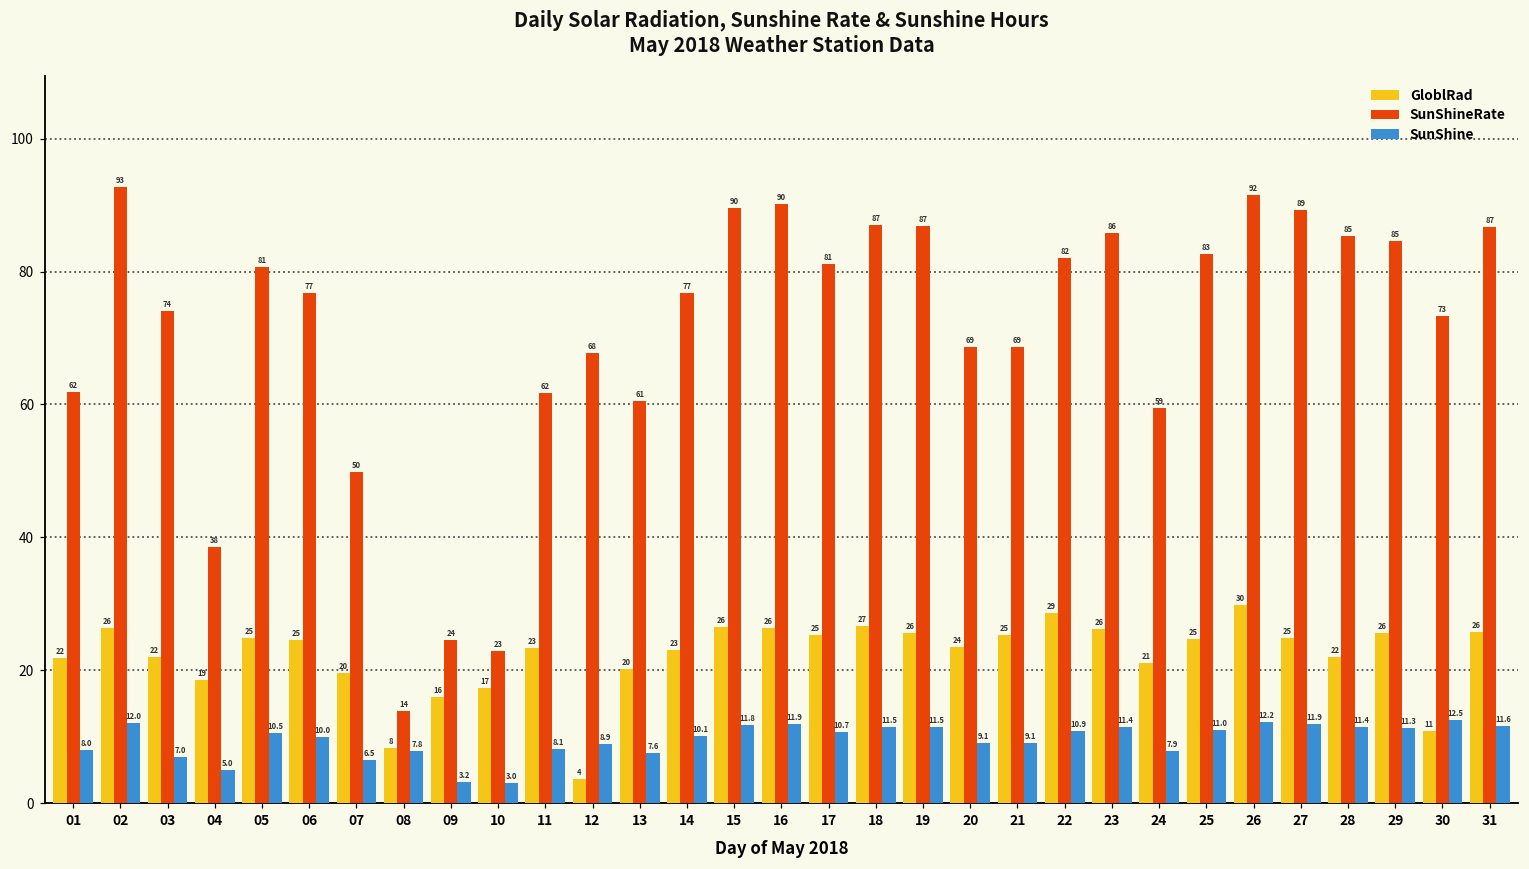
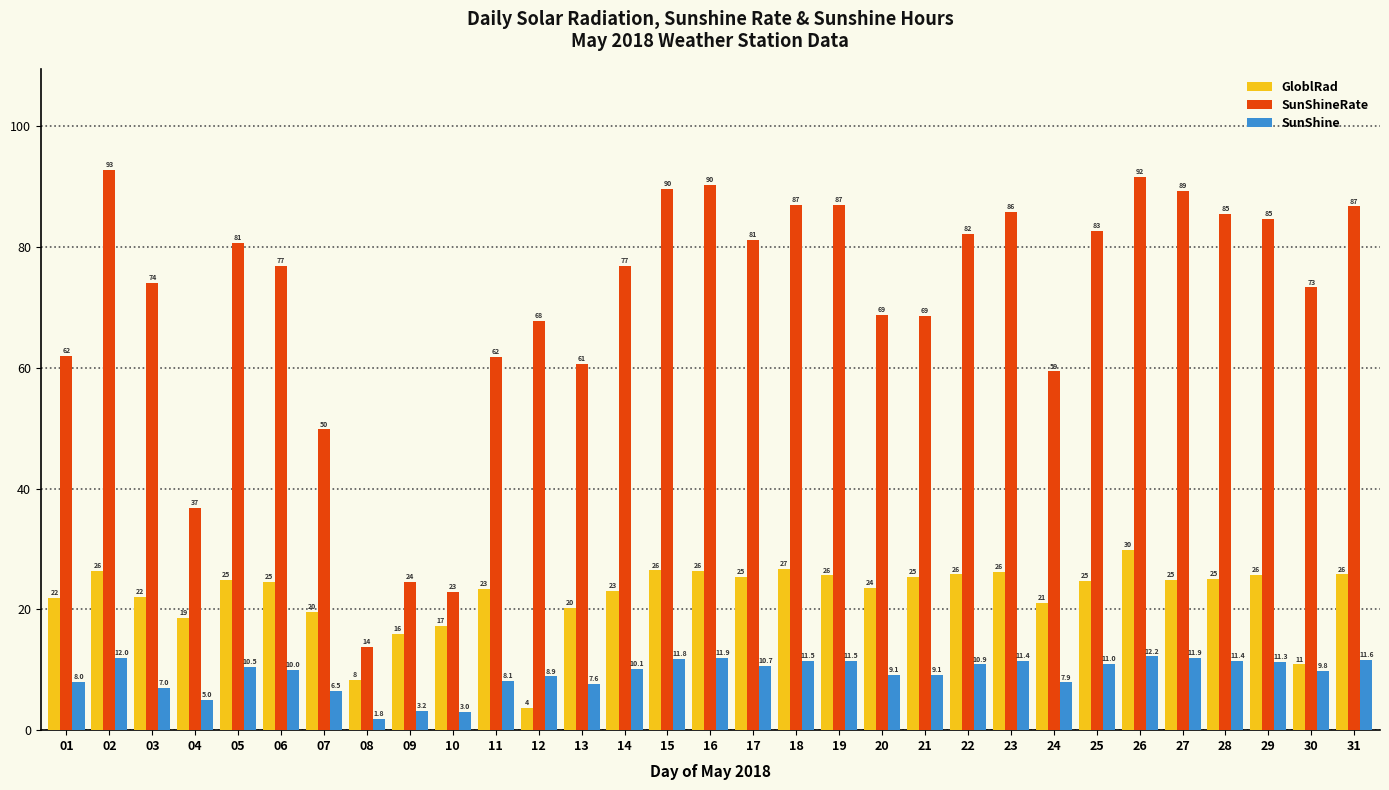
SunShineRate, 04: 38 -> 37
SunShine, 08: 7.8 -> 1.8
GloblRad, 22: 29 -> 26
GloblRad, 28: 22 -> 25
SunShine, 30: 12.5 -> 9.8
